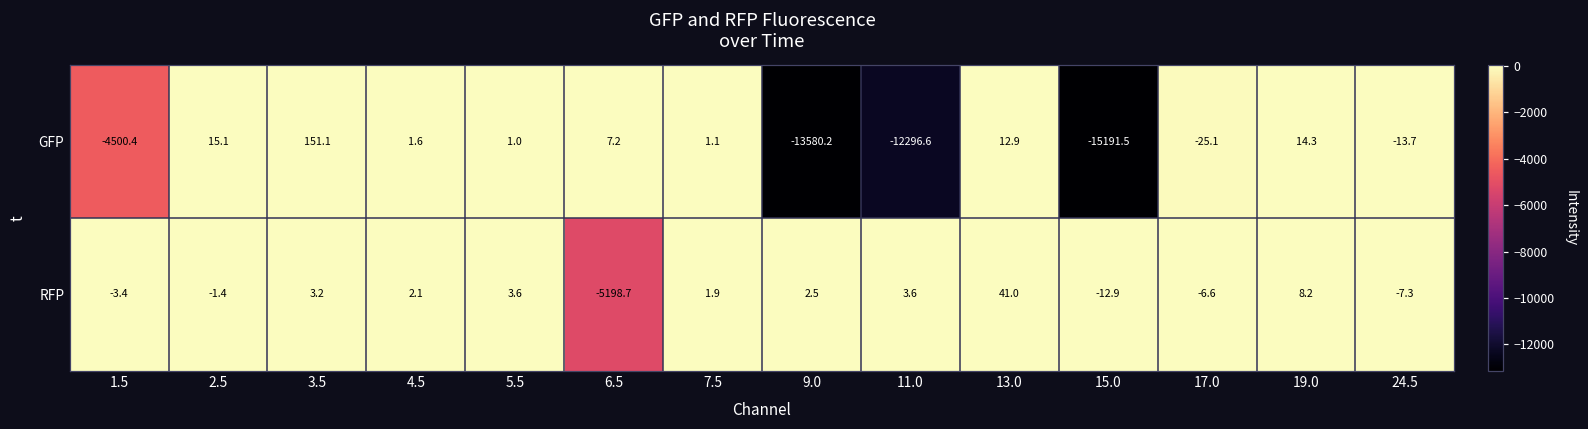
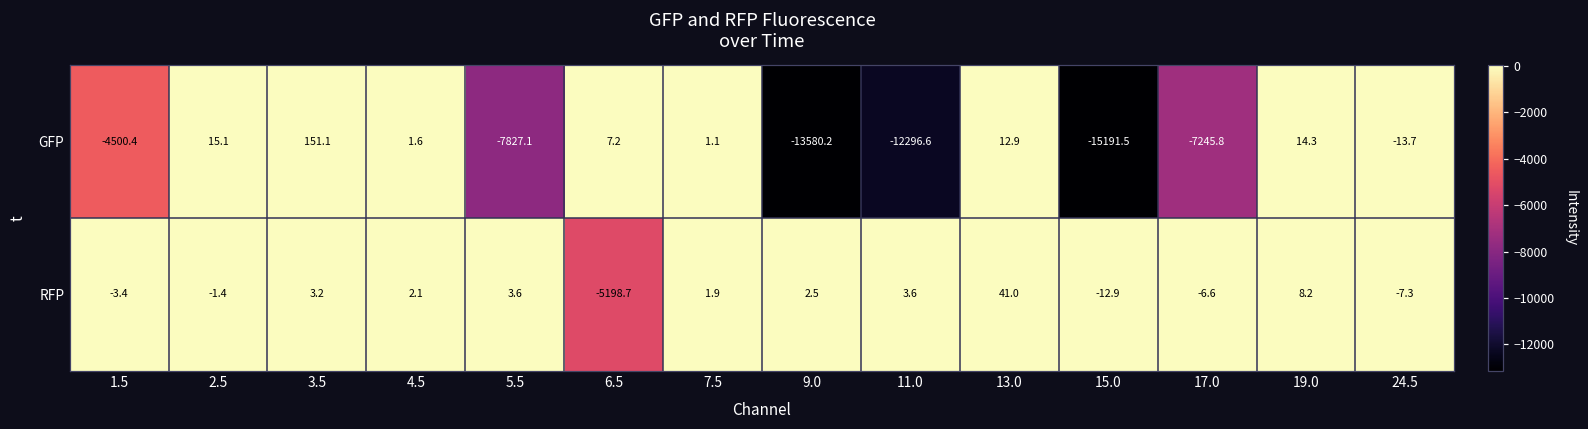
GFP, 5.5: 1.0 -> -7827.1
GFP, 17.0: -25.1 -> -7245.8
